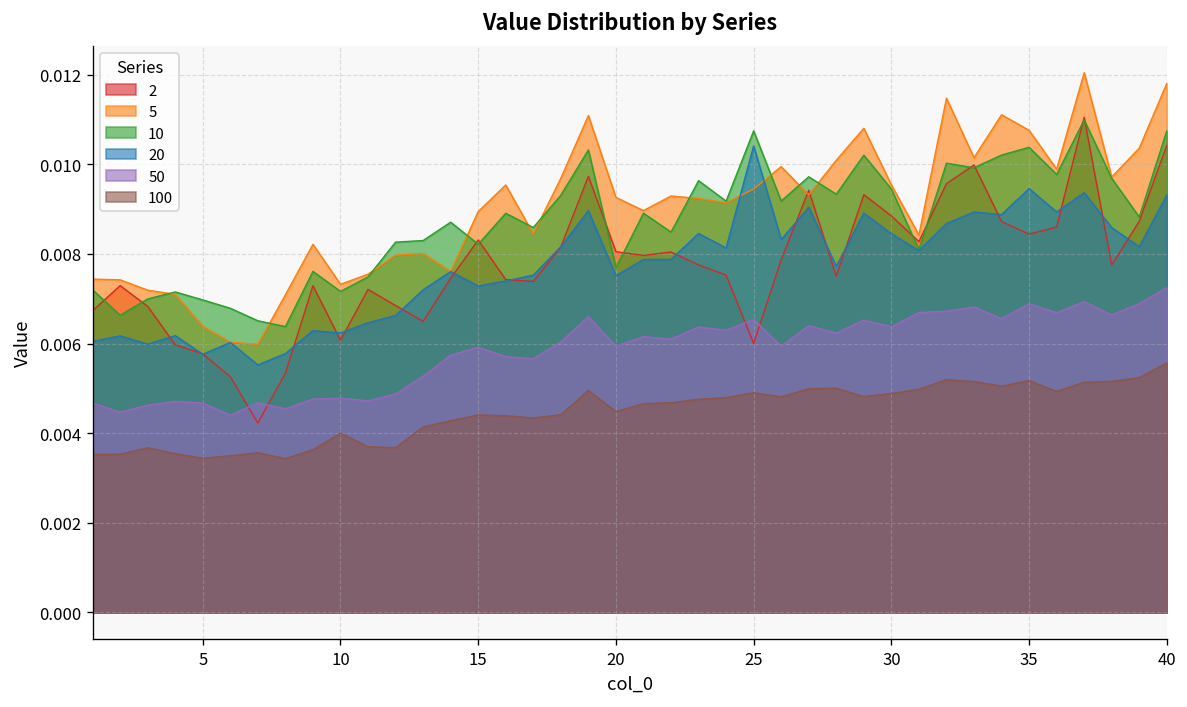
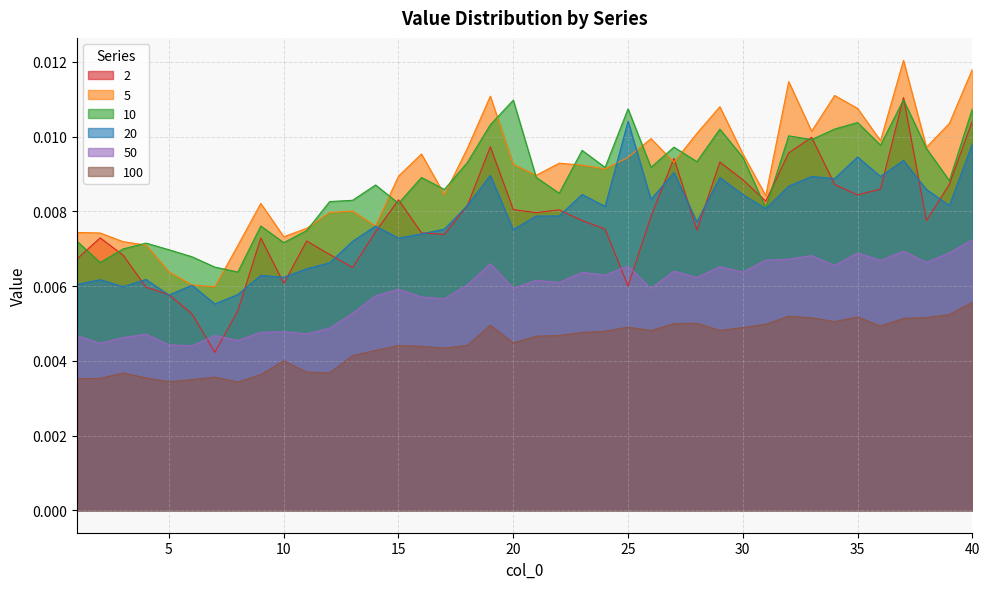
50, 5: 0.0047 -> 0.0044
10, 20: 0.0077 -> 0.0110
20, 40: 0.0093 -> 0.0098
